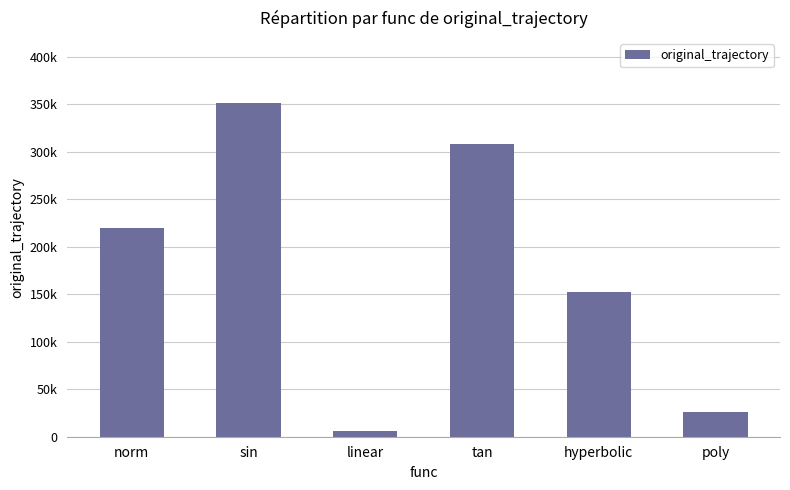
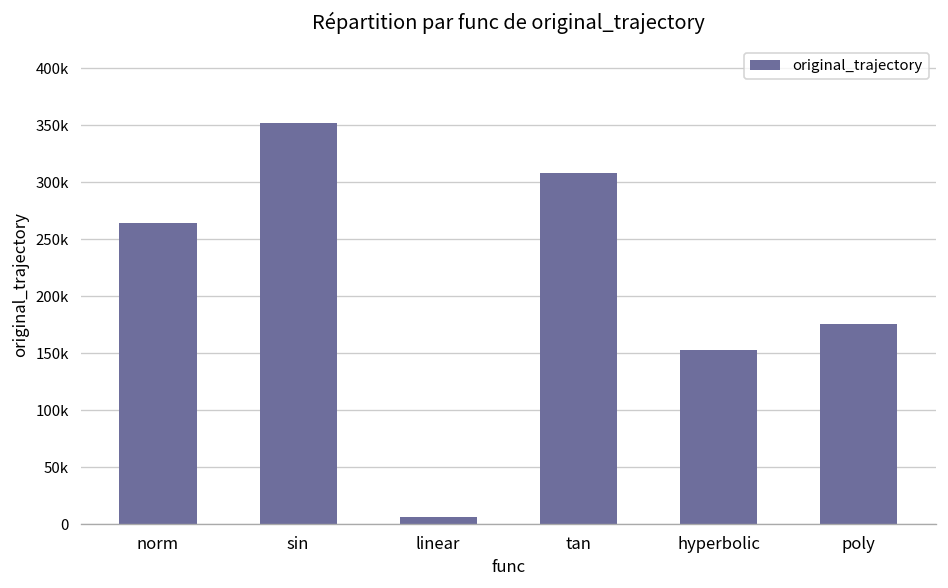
norm: 220000 -> 260000
poly: 30000 -> 180000
